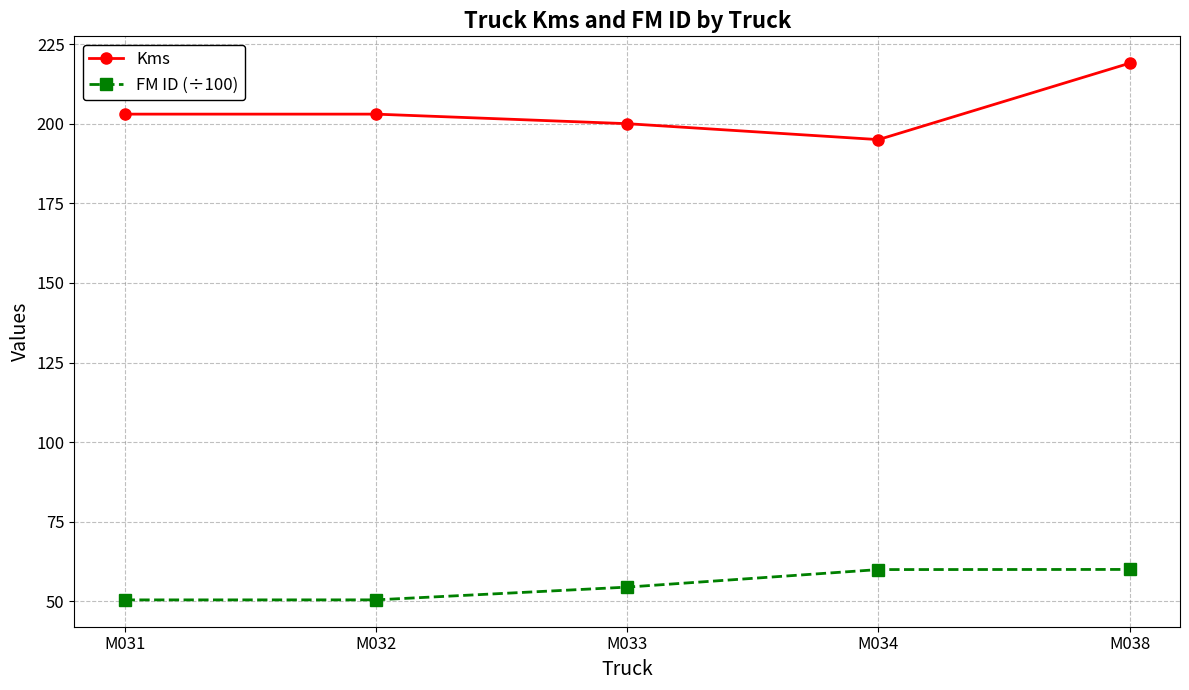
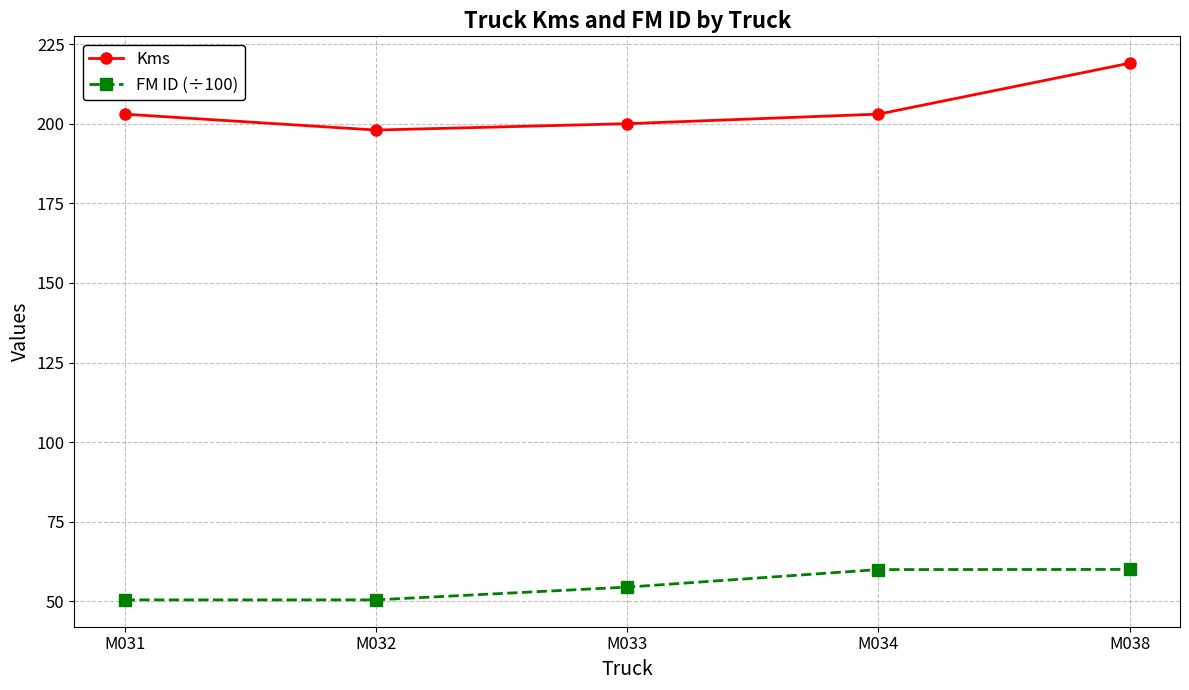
Kms, M032: 203 -> 198
Kms, M034: 195 -> 203
